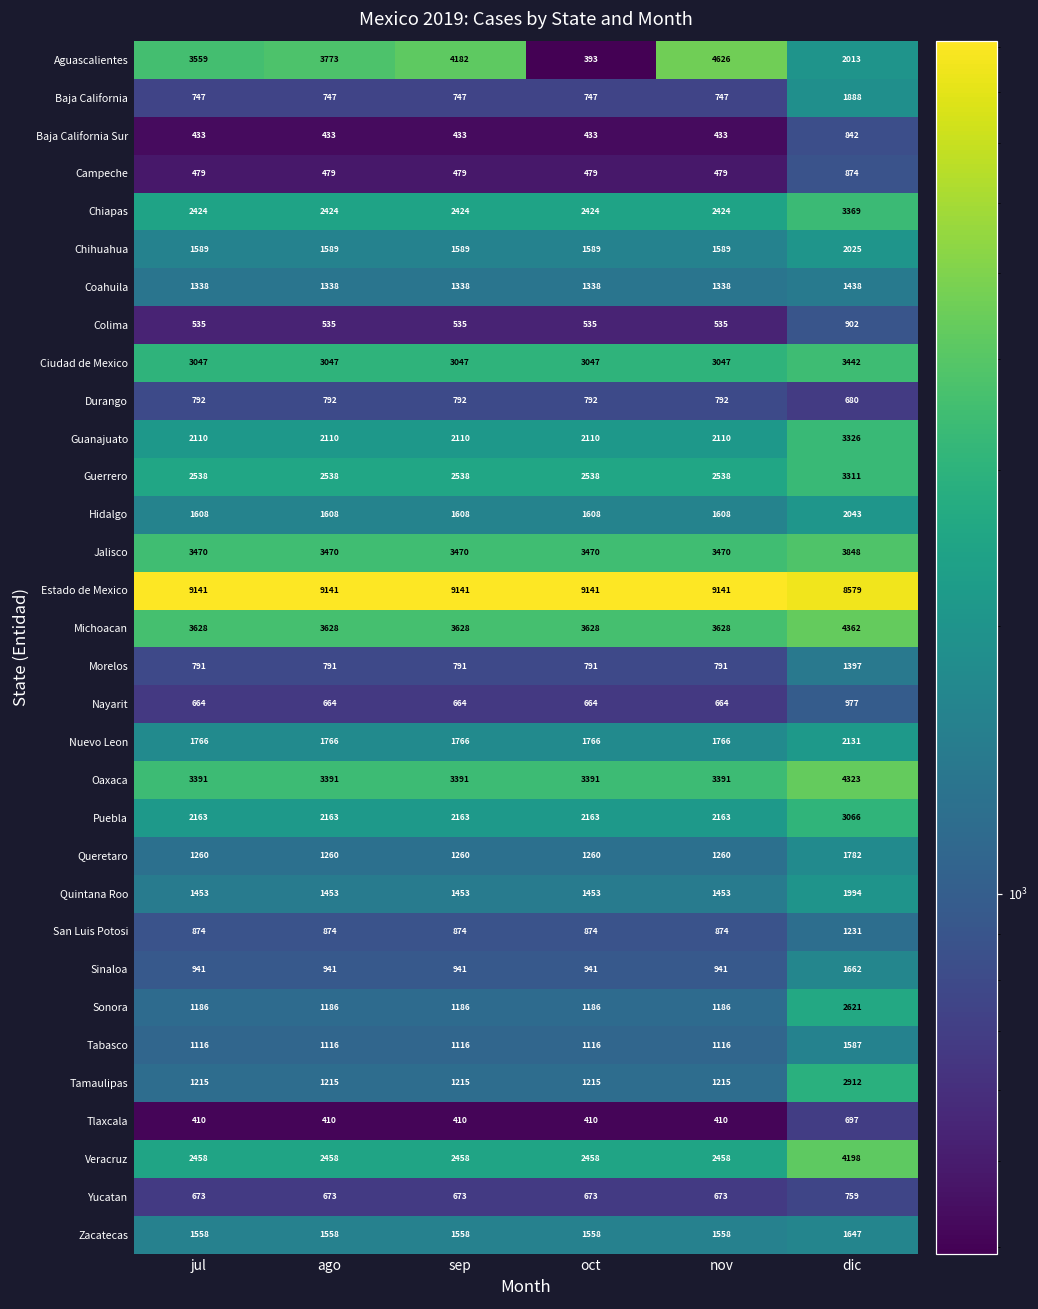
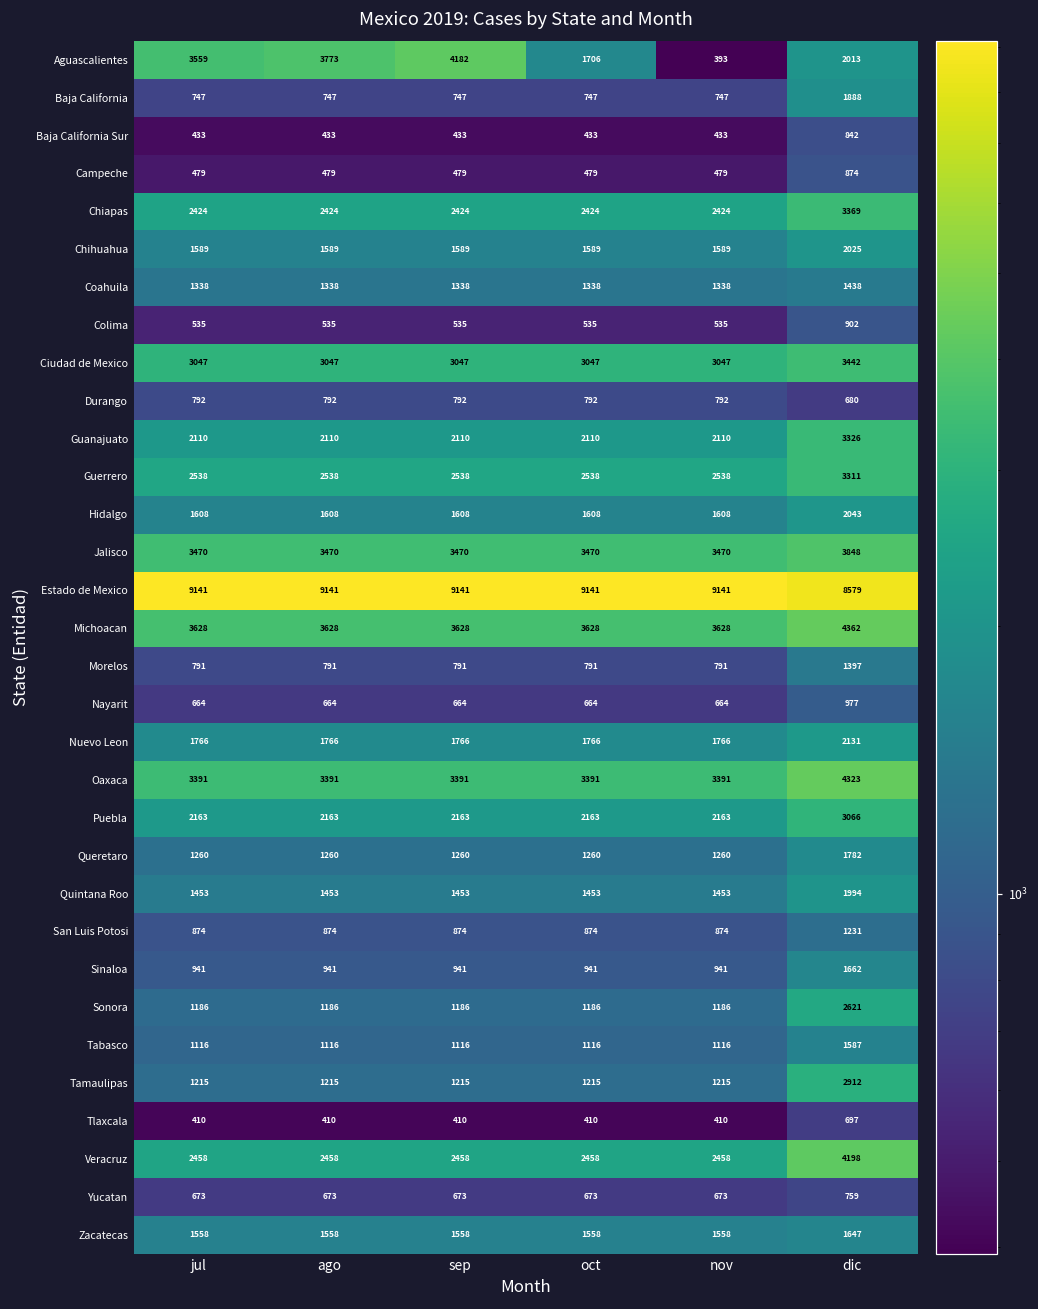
Aguascalientes, oct: 393 -> 1706
Aguascalientes, nov: 4626 -> 393
